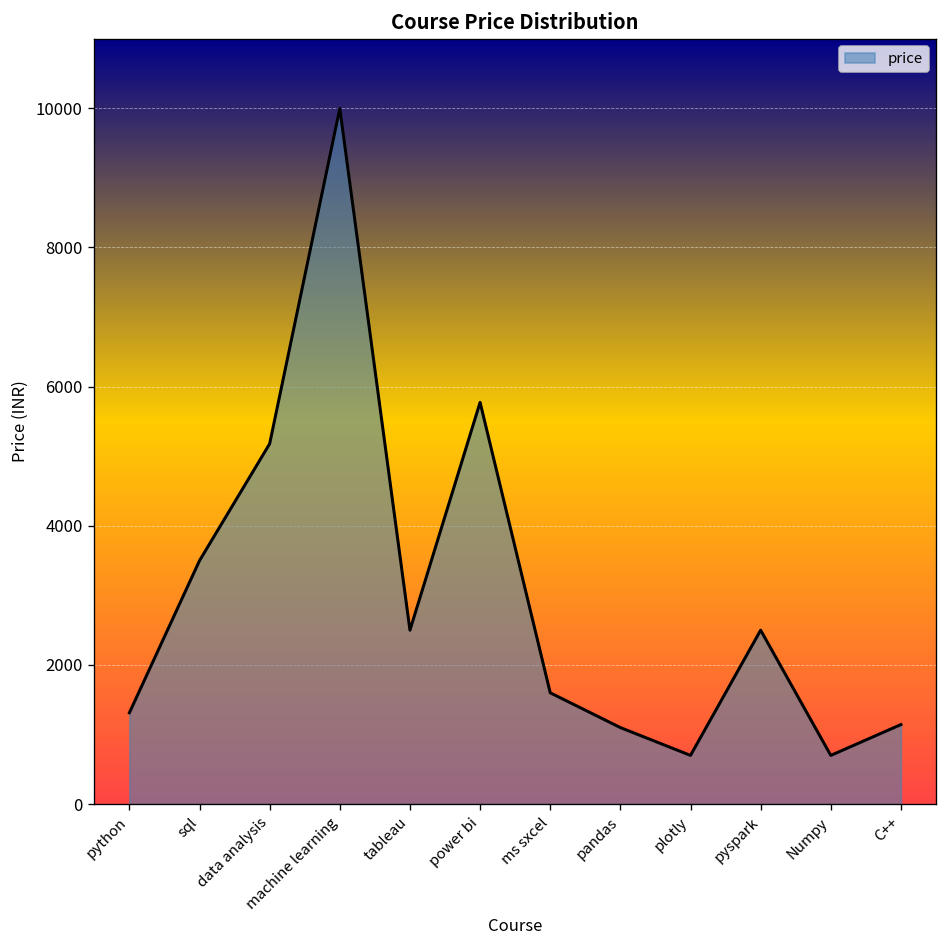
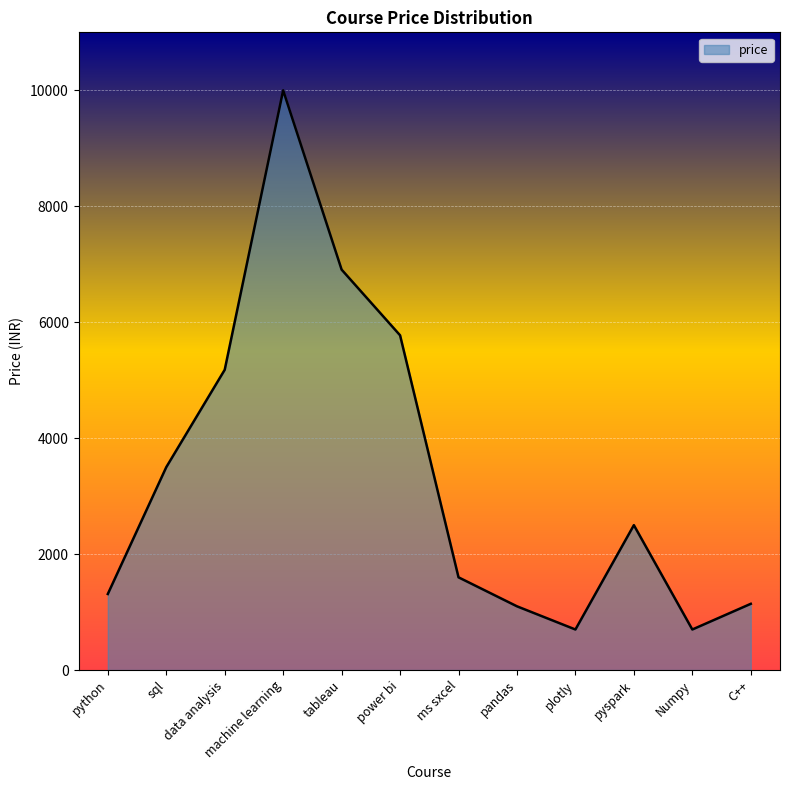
tableau: 2500 -> 6900
